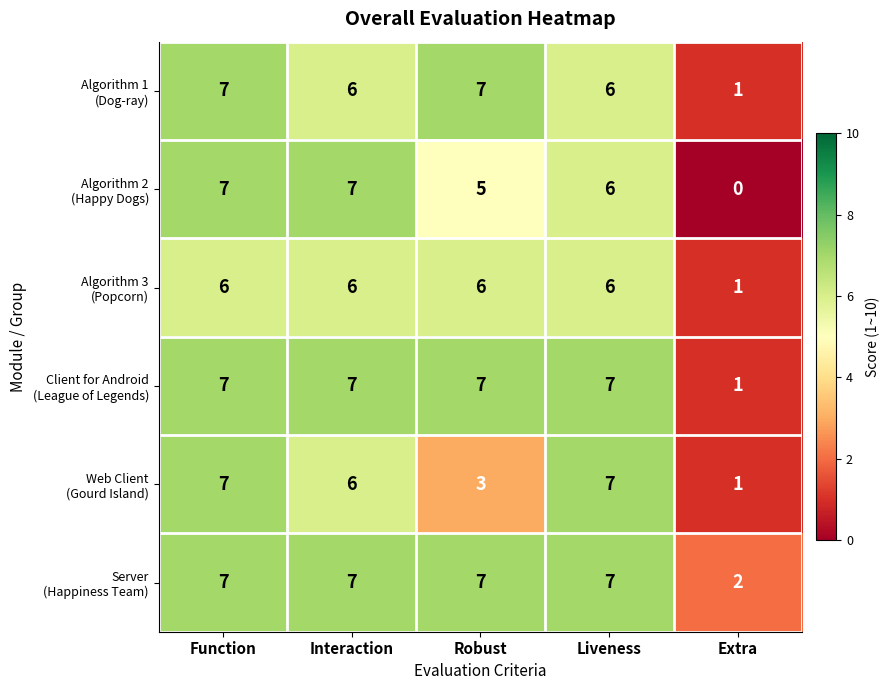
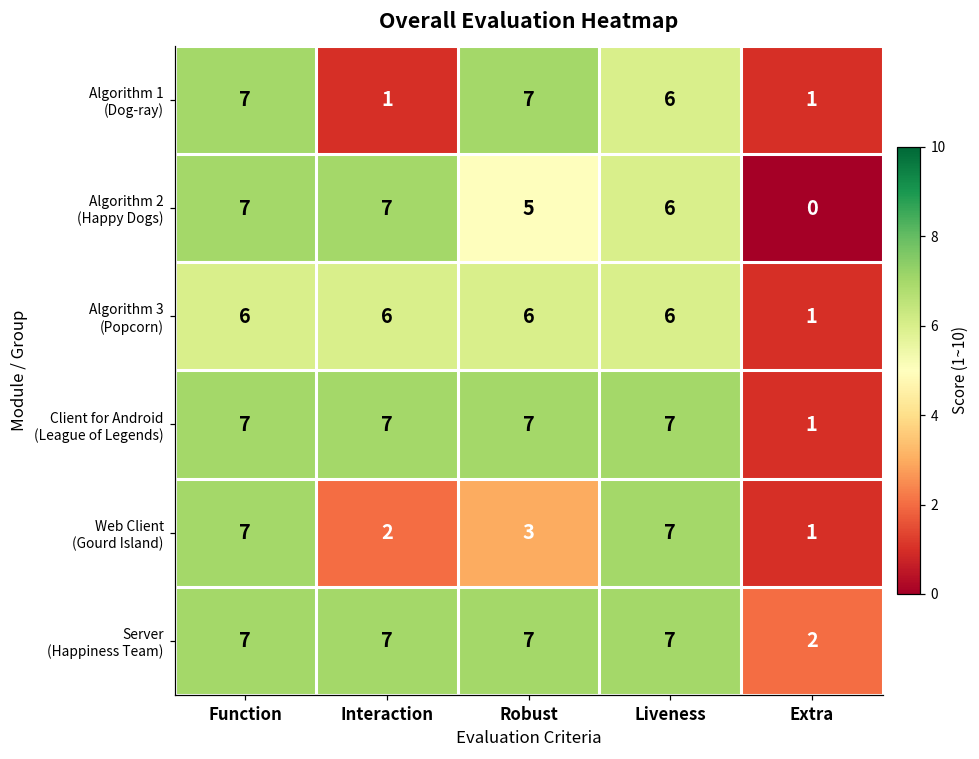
Algorithm 1 (Dog-ray), Interaction: 6 -> 1
Web Client (Gourd Island), Interaction: 6 -> 2
